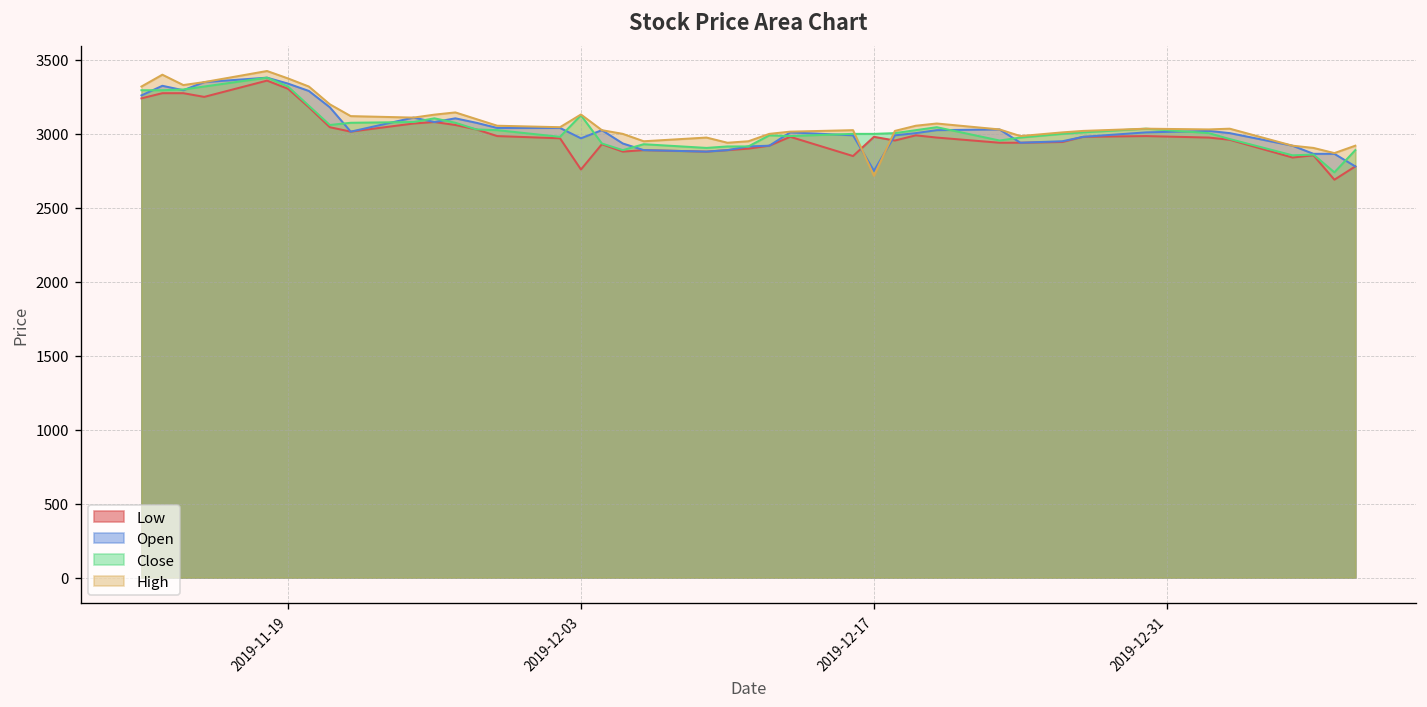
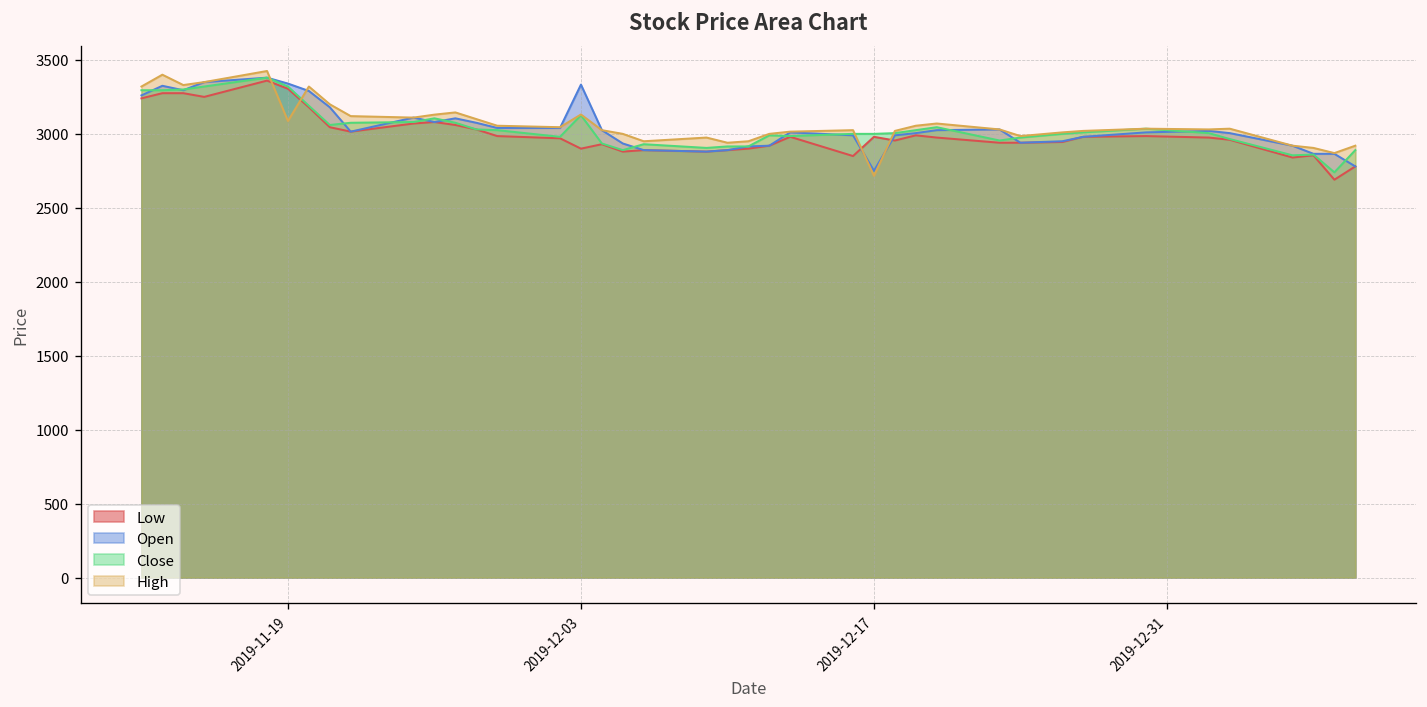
High, 2019-11-19: 3380 -> 3090
Low, 2019-12-03: 2760 -> 2900
Open, 2019-12-03: 2970 -> 3330
